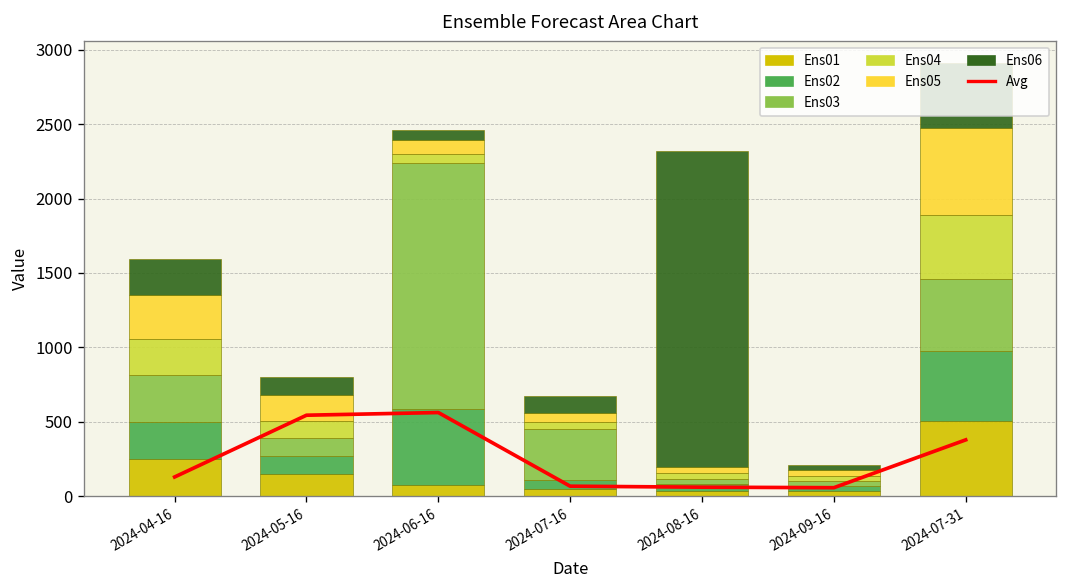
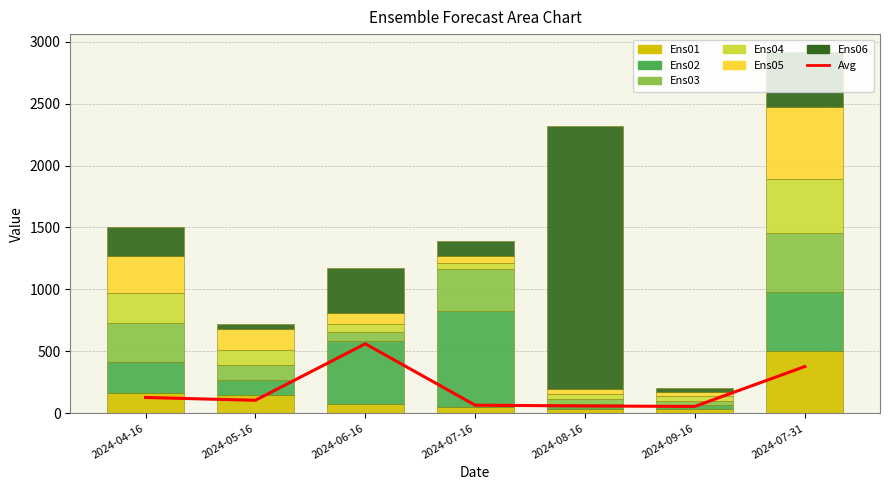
Ens01, 2024-04-16: 250 -> 160
Avg, 2024-05-16: 540 -> 110
Ens06, 2024-05-16: 120 -> 40
Ens03, 2024-06-16: 1660 -> 70
Ens06, 2024-06-16: 70 -> 360
Ens02, 2024-07-16: 60 -> 780
